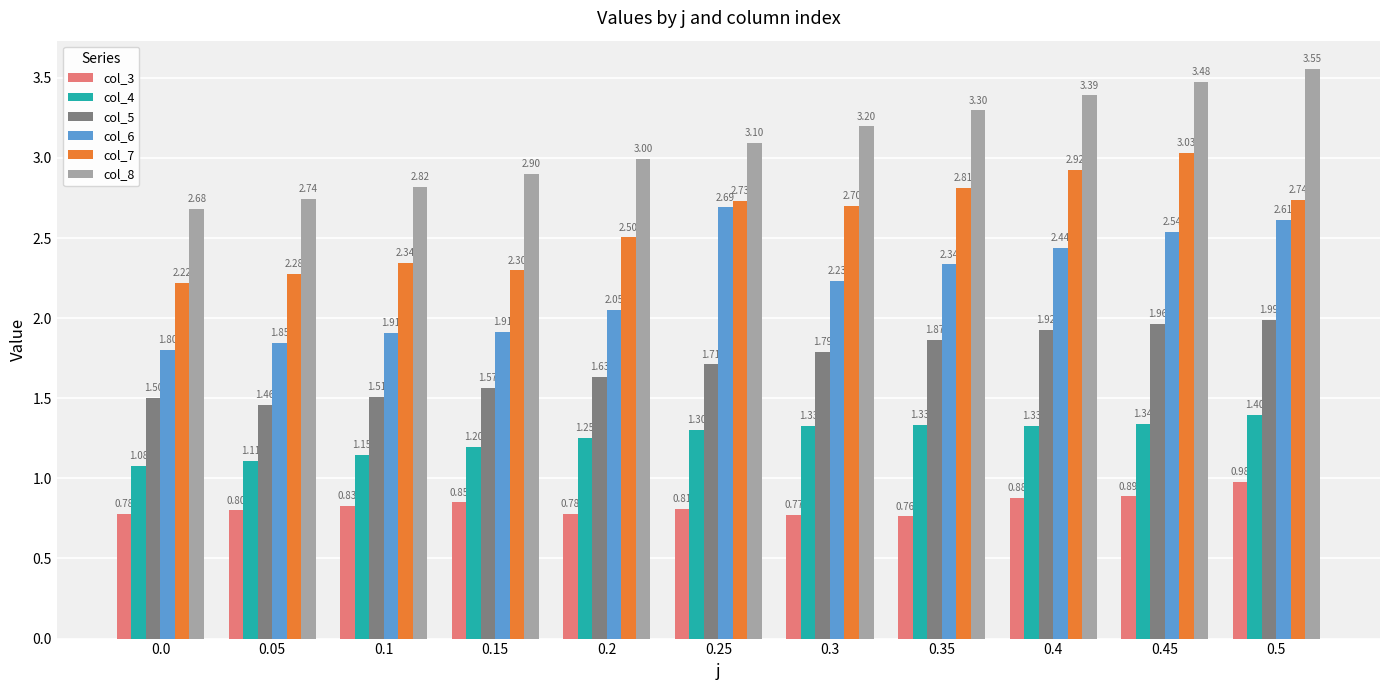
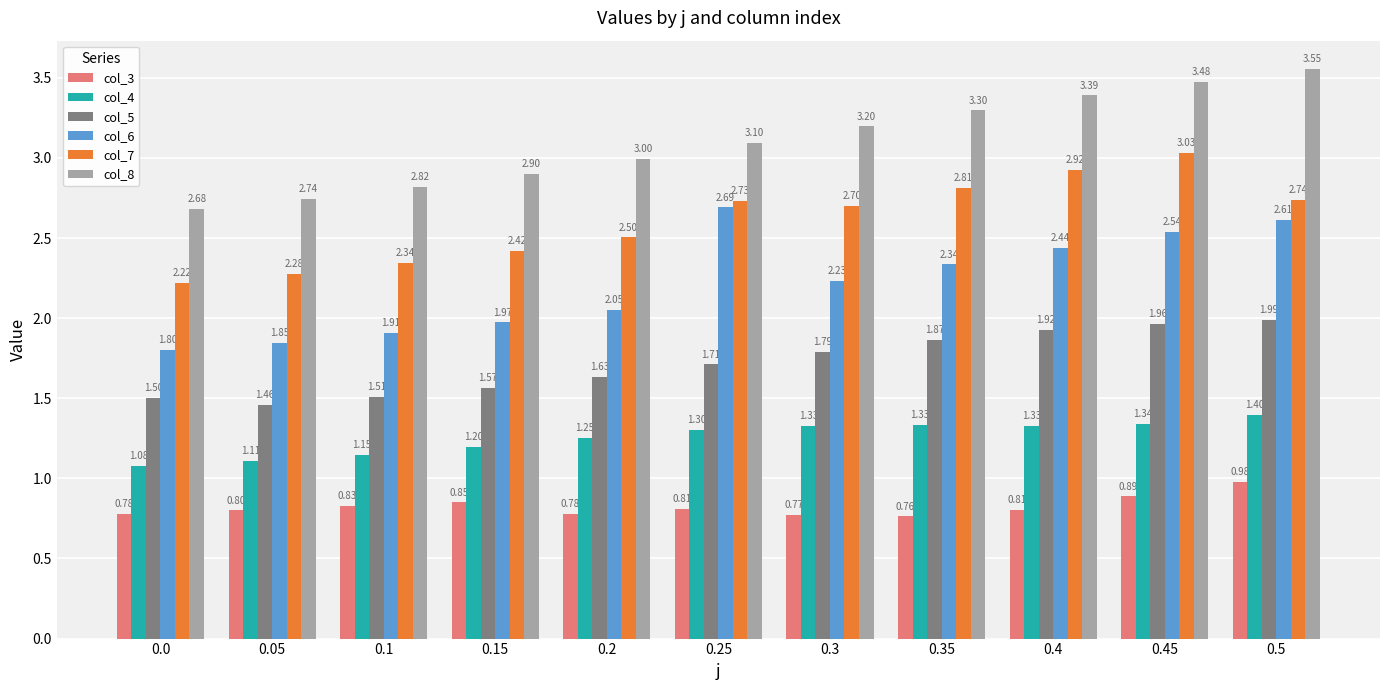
col_6, 0.15: 1.91 -> 1.97
col_7, 0.15: 2.30 -> 2.42
col_3, 0.4: 0.88 -> 0.81
